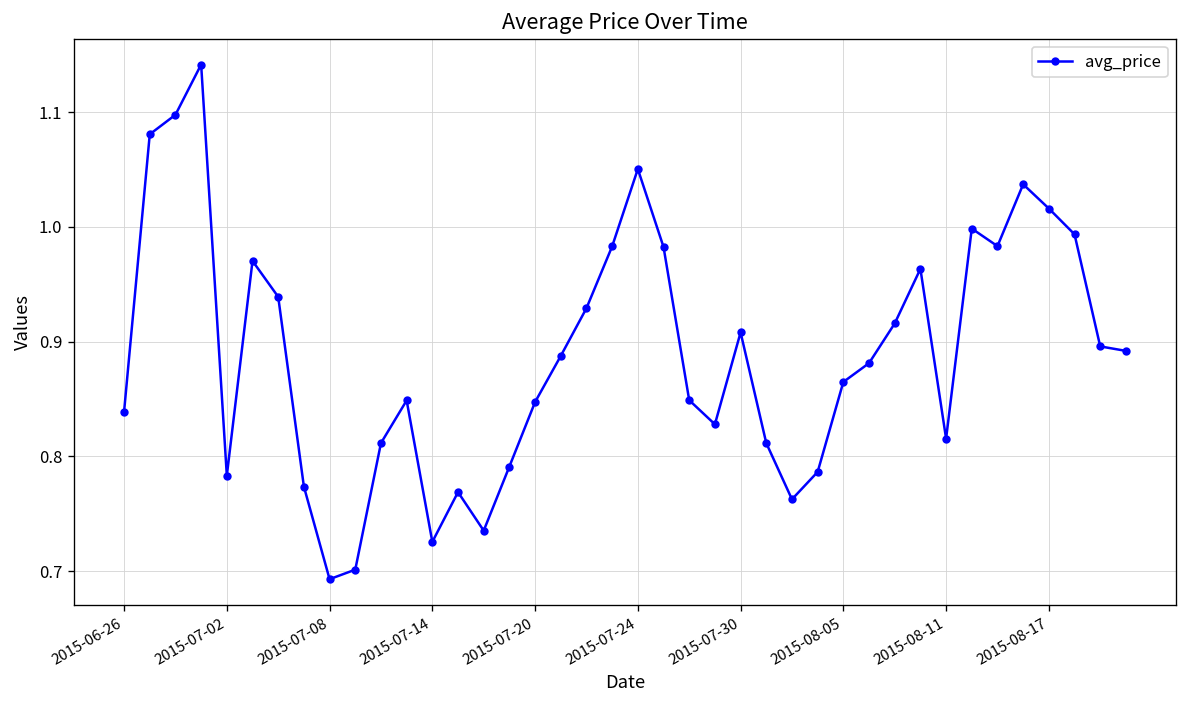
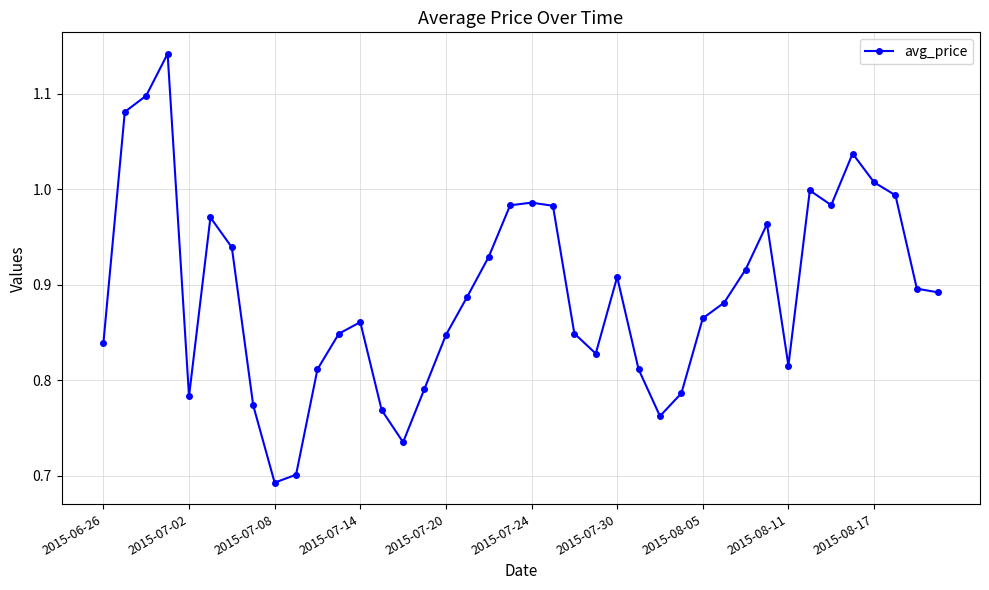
2015-07-14: 0.73 -> 0.86
2015-07-24: 1.05 -> 0.99
2015-08-17: 1.02 -> 1.01
